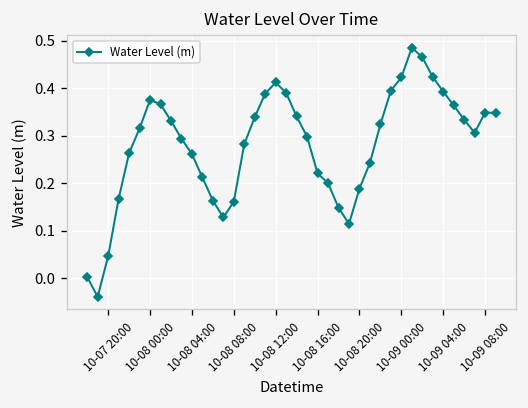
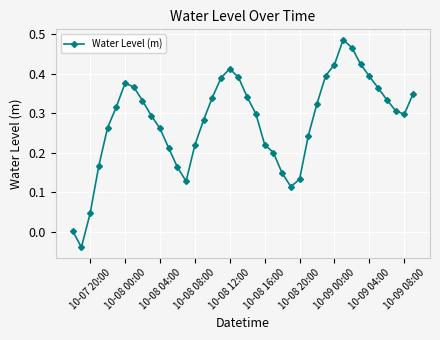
10-08 08:00: 0.16 -> 0.22
10-08 20:00: 0.19 -> 0.13
10-09 08:00: 0.35 -> 0.30
